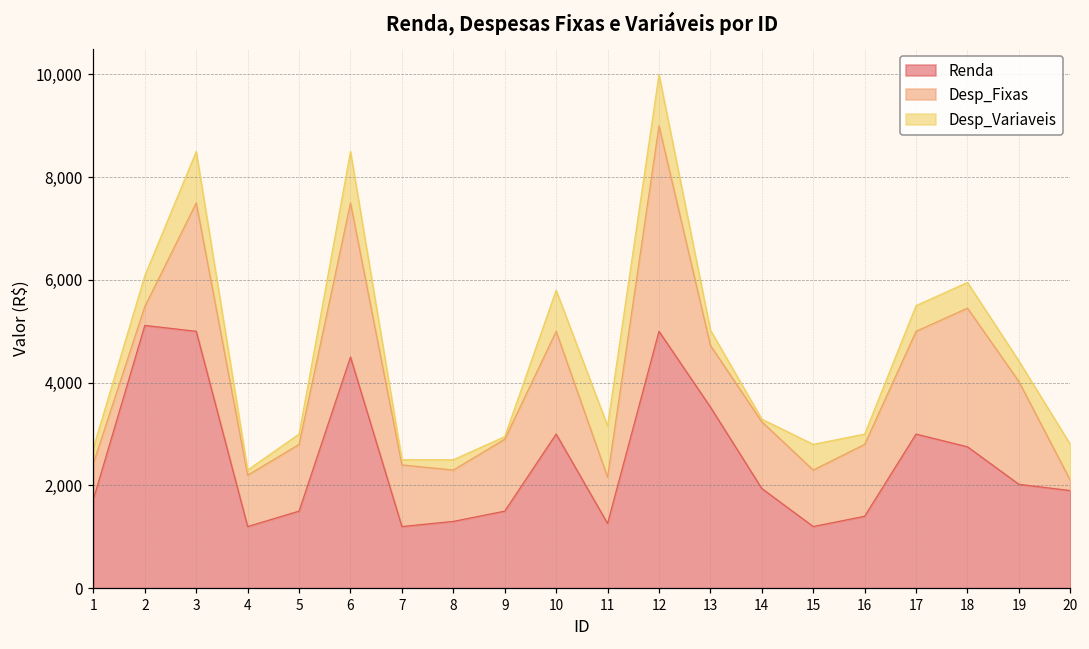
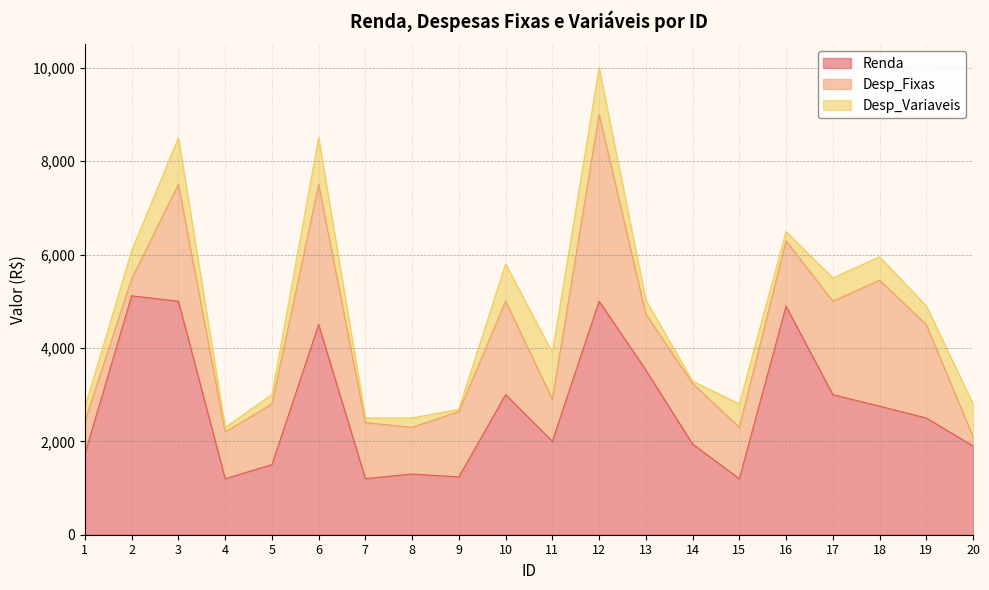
Renda, 9: 1,500 -> 1,200
Renda, 11: 1,300 -> 2,000
Renda, 16: 1,400 -> 4,900
Renda, 19: 2,000 -> 2,500
